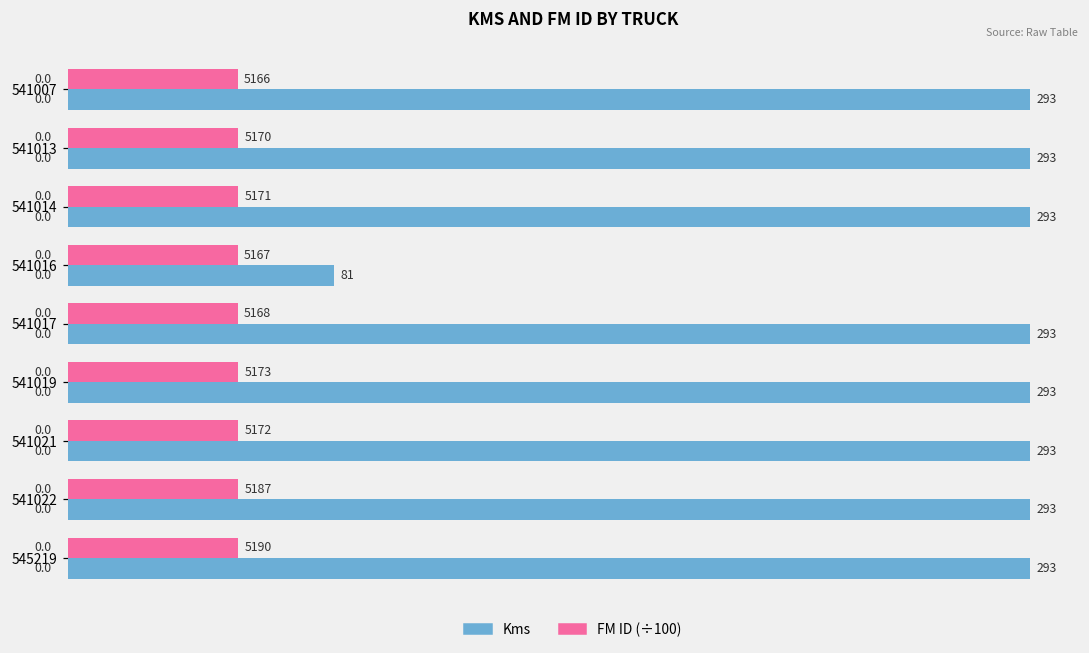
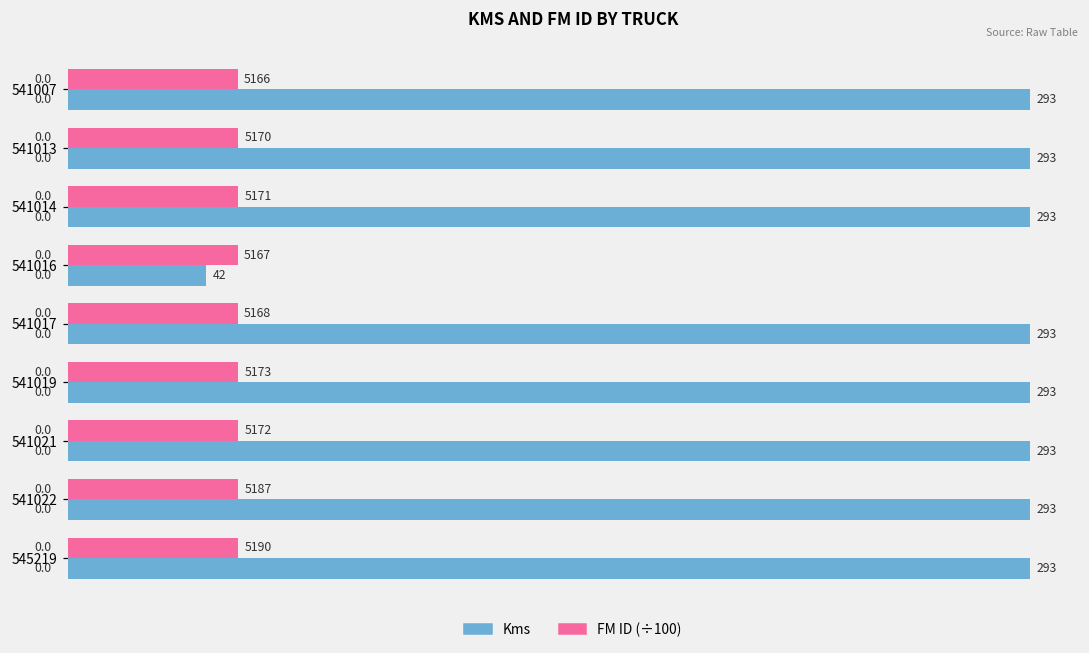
Kms, 541016: 81 -> 42
